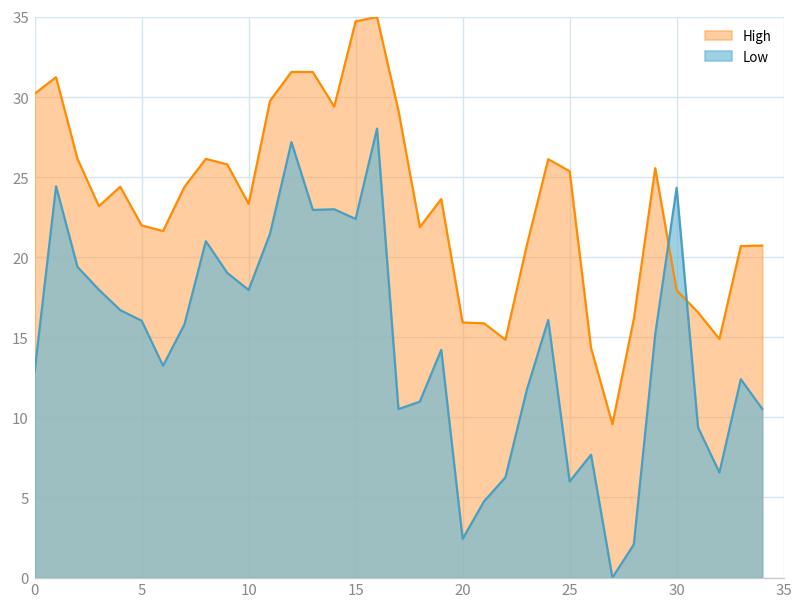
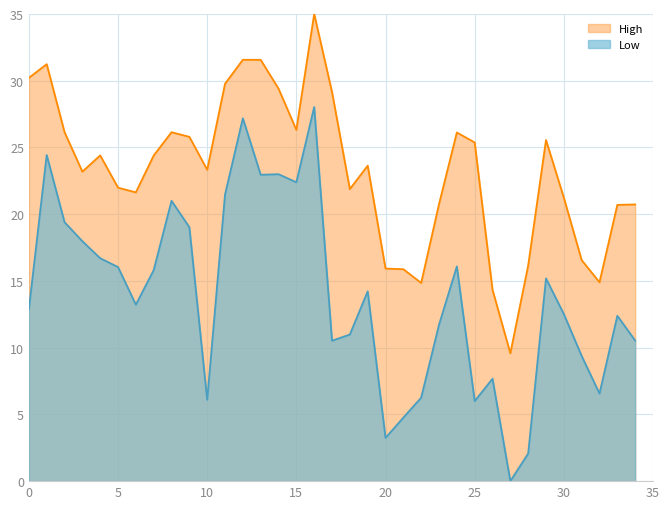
Low, 10: 18.0 -> 6.1
High, 15: 34.7 -> 26.3
Low, 20: 2.4 -> 3.2
High, 30: 17.9 -> 21.2
Low, 30: 24.3 -> 12.5
